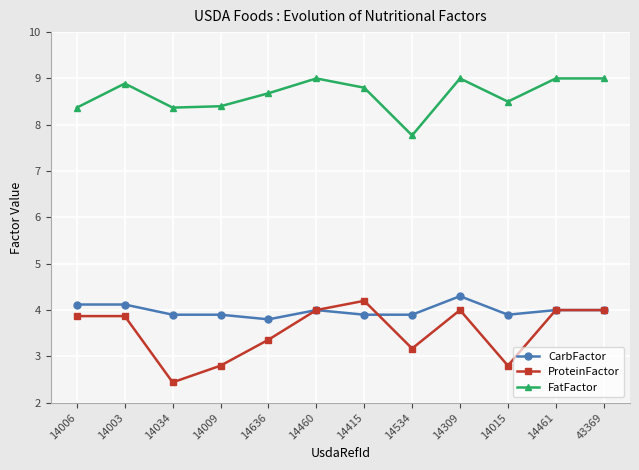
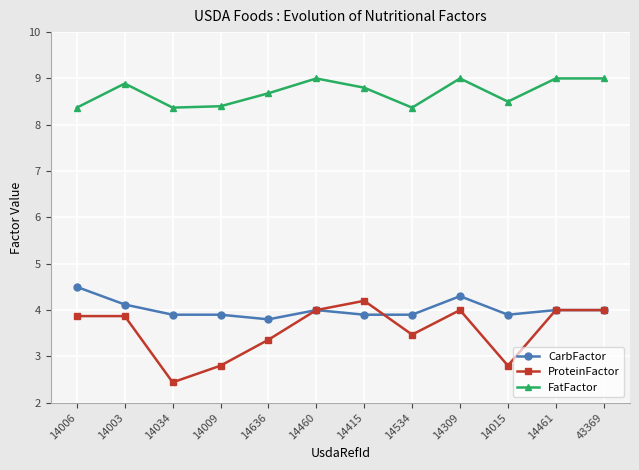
CarbFactor, 14006: 4.1 -> 4.5
ProteinFactor, 14534: 3.2 -> 3.5
FatFactor, 14534: 7.8 -> 8.4
